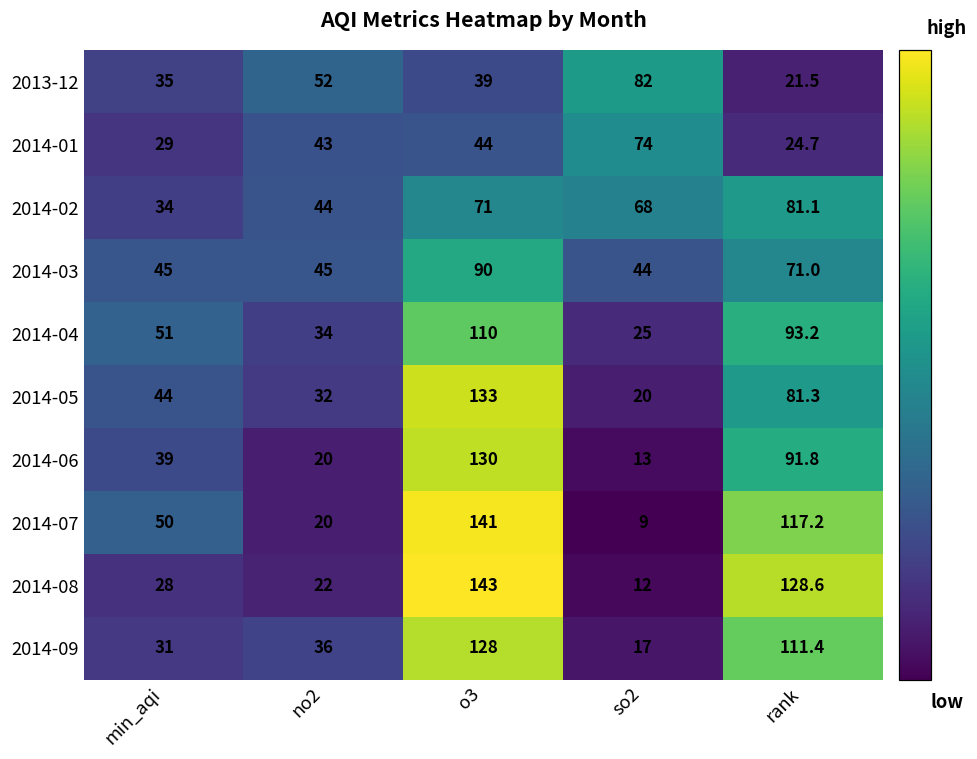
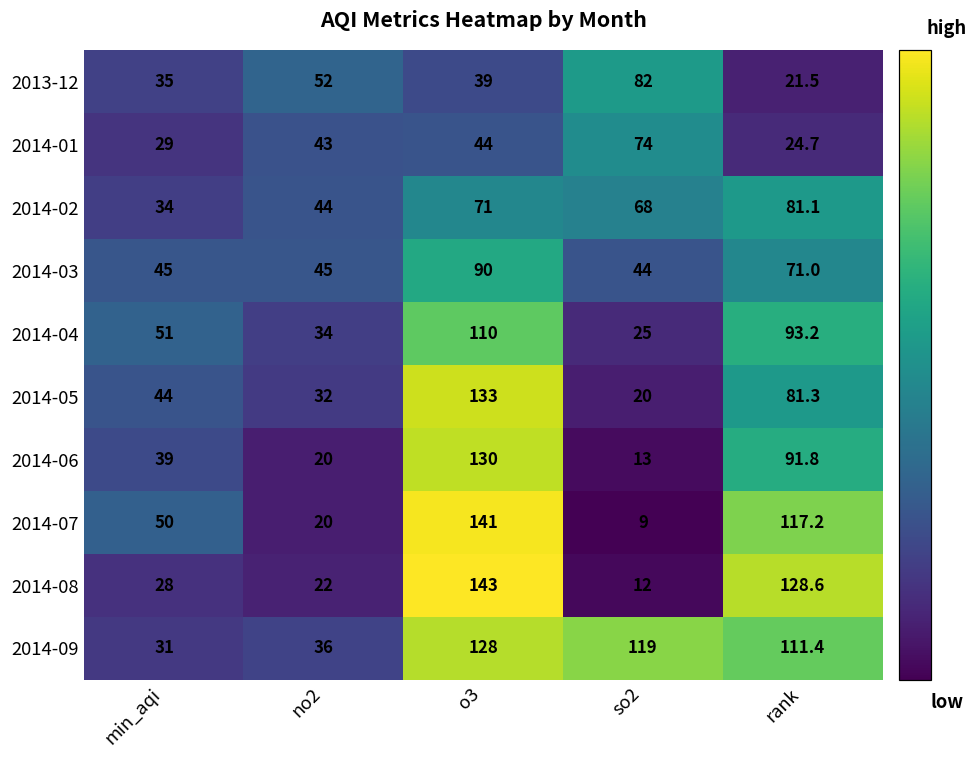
2014-09, so2: 17 -> 119
